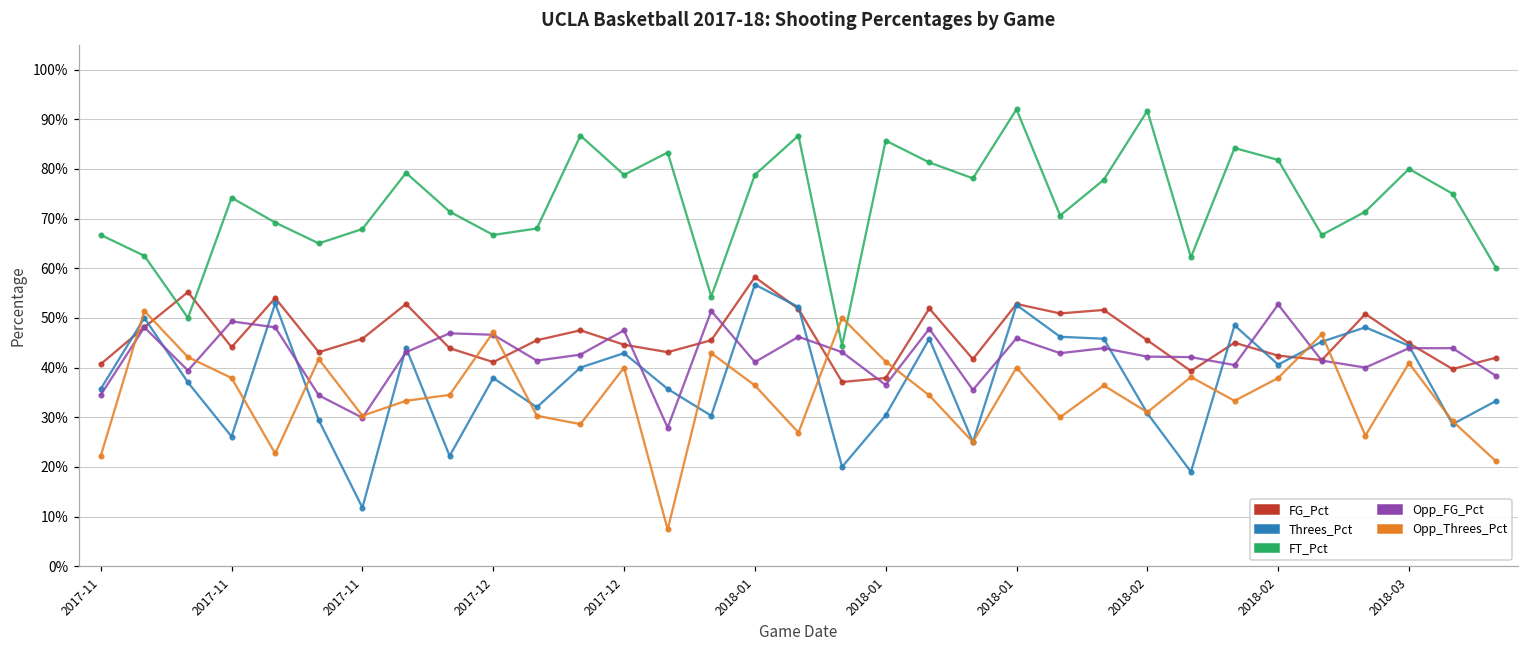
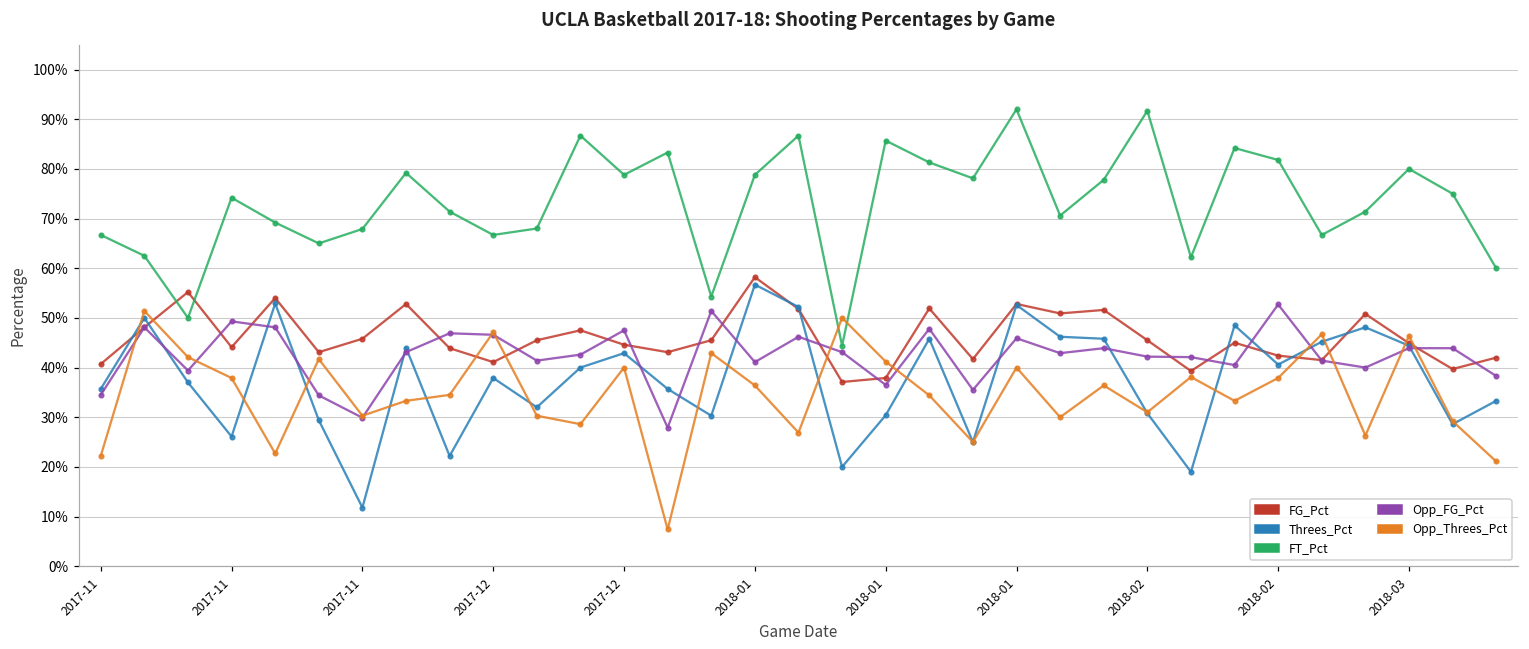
Opp_Threes_Pct, 2018-03: 41% -> 46%
